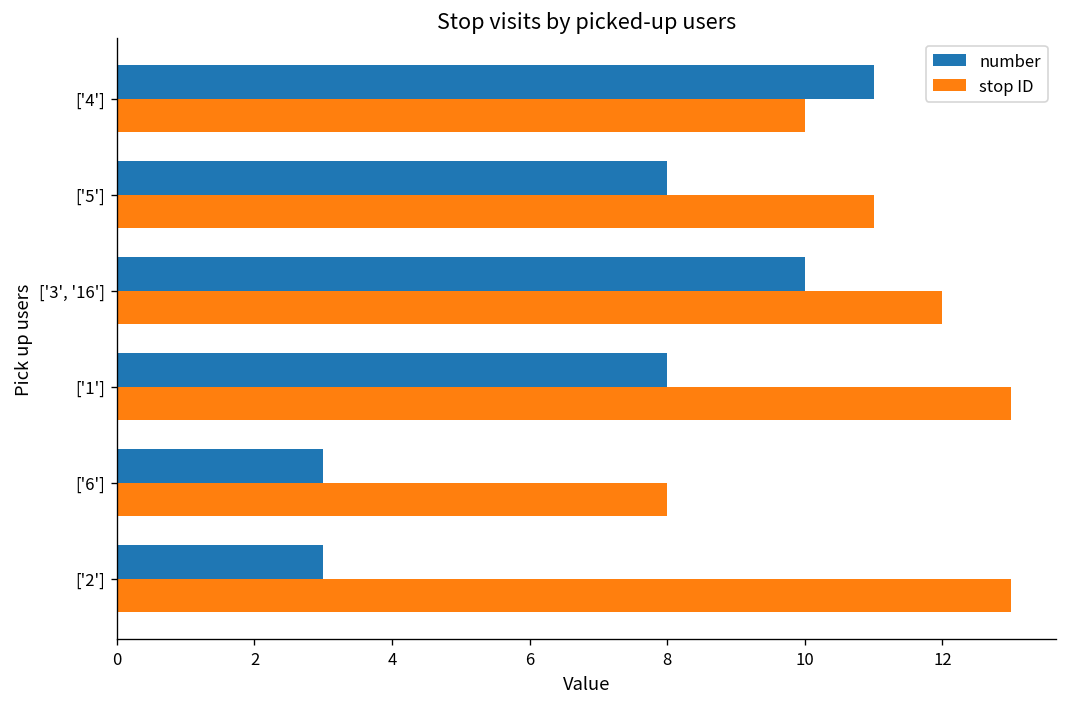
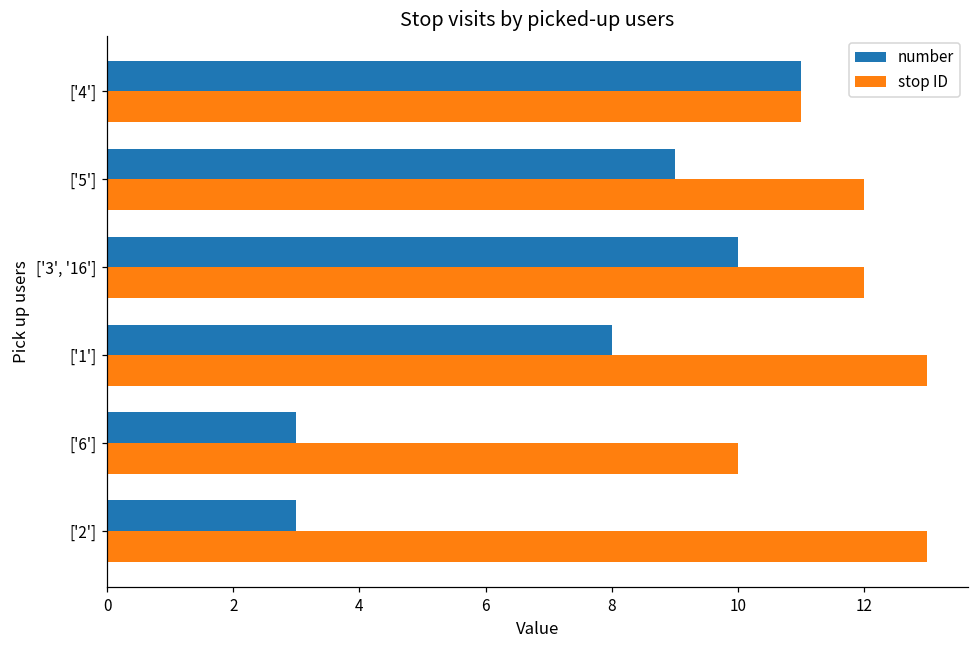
stop ID, ['4']: 10 -> 11
number, ['5']: 8 -> 9
stop ID, ['5']: 11 -> 12
stop ID, ['6']: 8 -> 10
